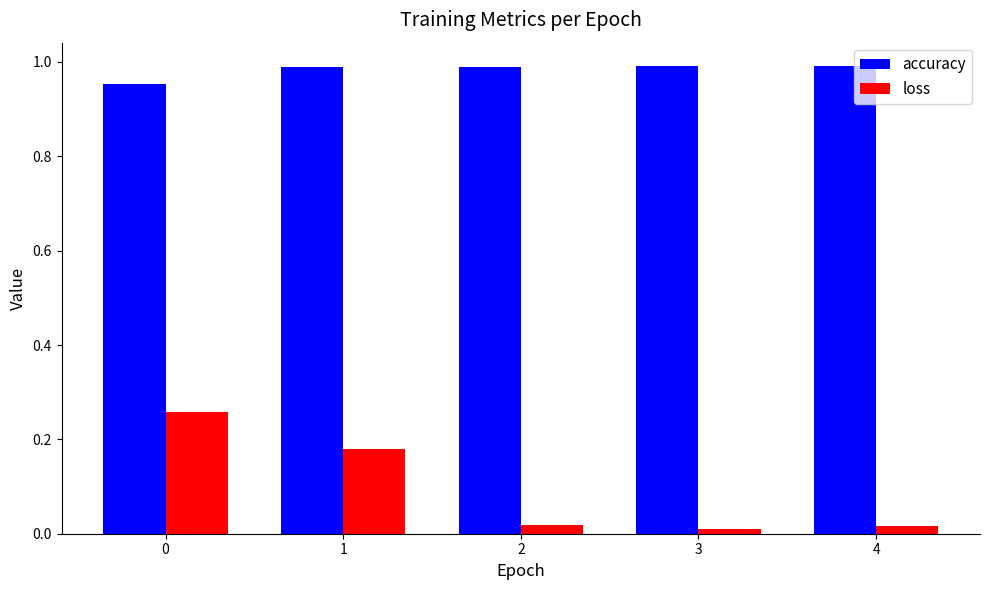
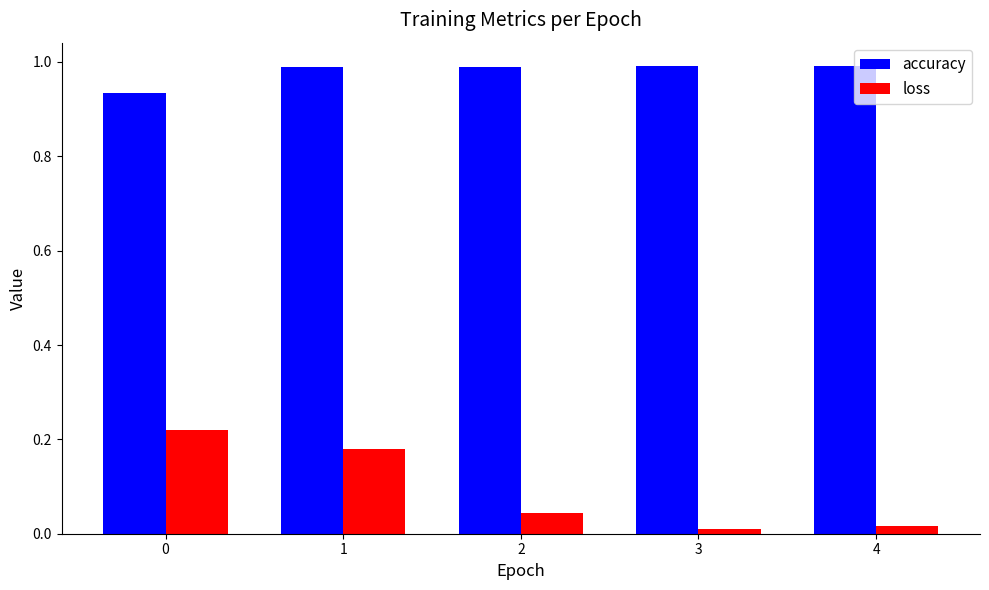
accuracy, 0: 0.95 -> 0.93
loss, 0: 0.26 -> 0.22
loss, 2: 0.02 -> 0.04
